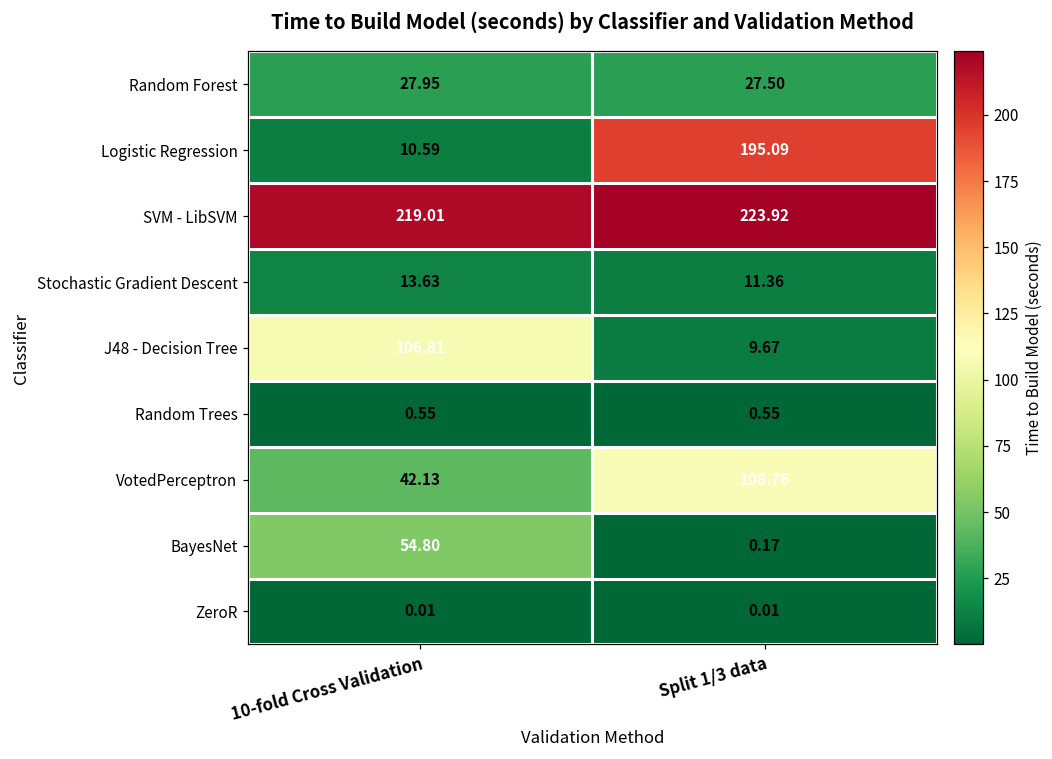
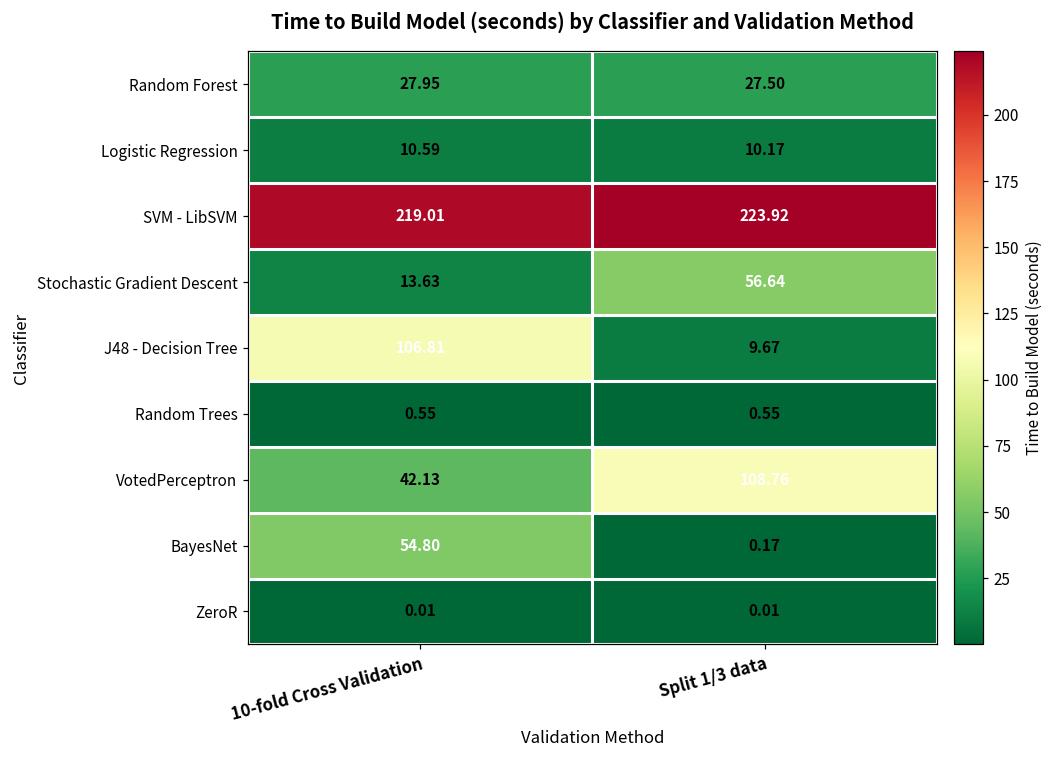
Logistic Regression, Split 1/3 data: 195.09 -> 10.17
Stochastic Gradient Descent, Split 1/3 data: 11.36 -> 56.64
